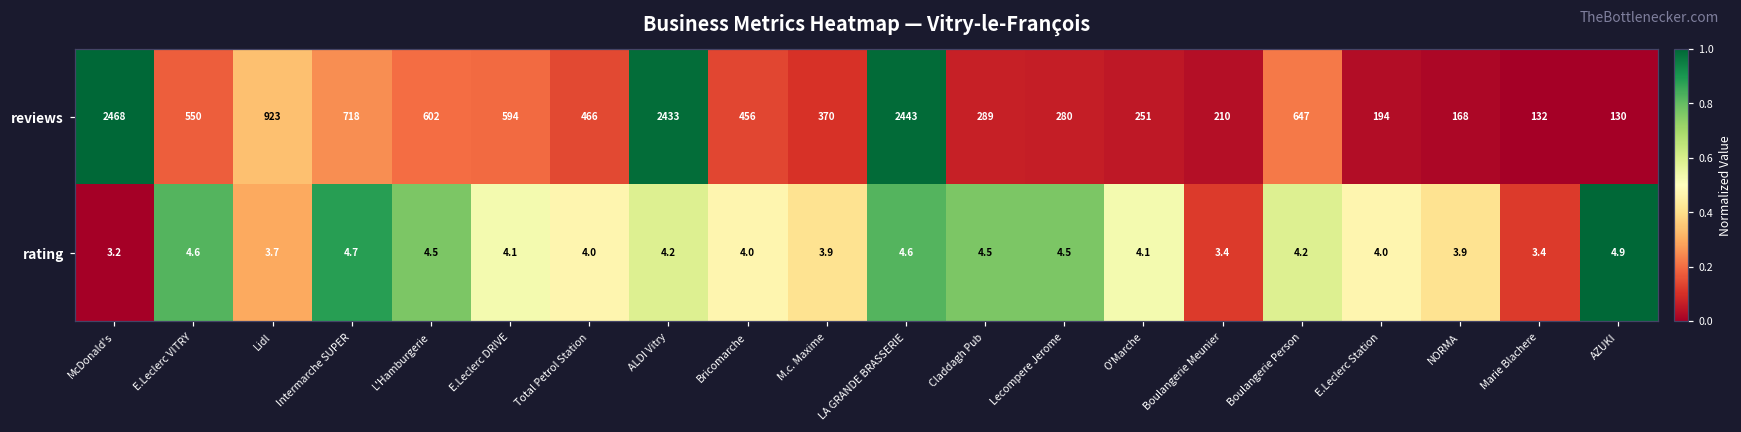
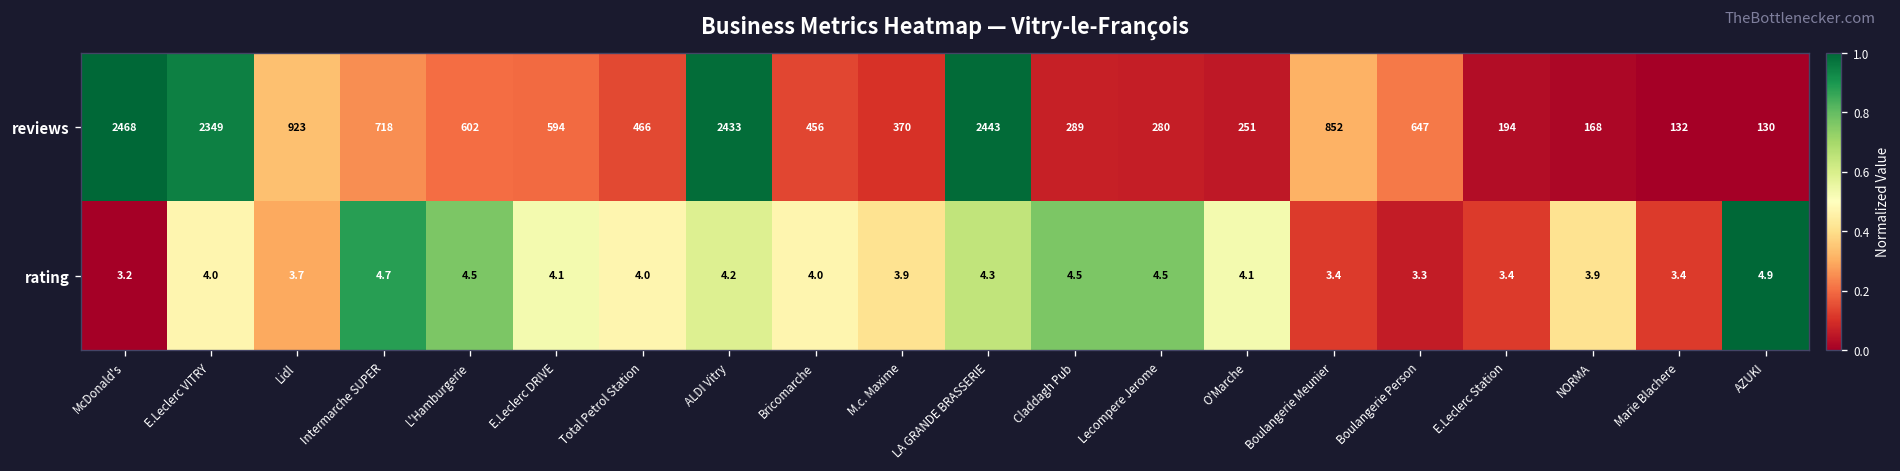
reviews, E.Leclerc VITRY: 550 -> 2349
reviews, Boulangerie Meunier: 210 -> 852
rating, E.Leclerc VITRY: 4.6 -> 4.0
rating, LA GRANDE BRASSERIE: 4.6 -> 4.3
rating, Boulangerie Person: 4.2 -> 3.3
rating, E.Leclerc Station: 4.0 -> 3.4
